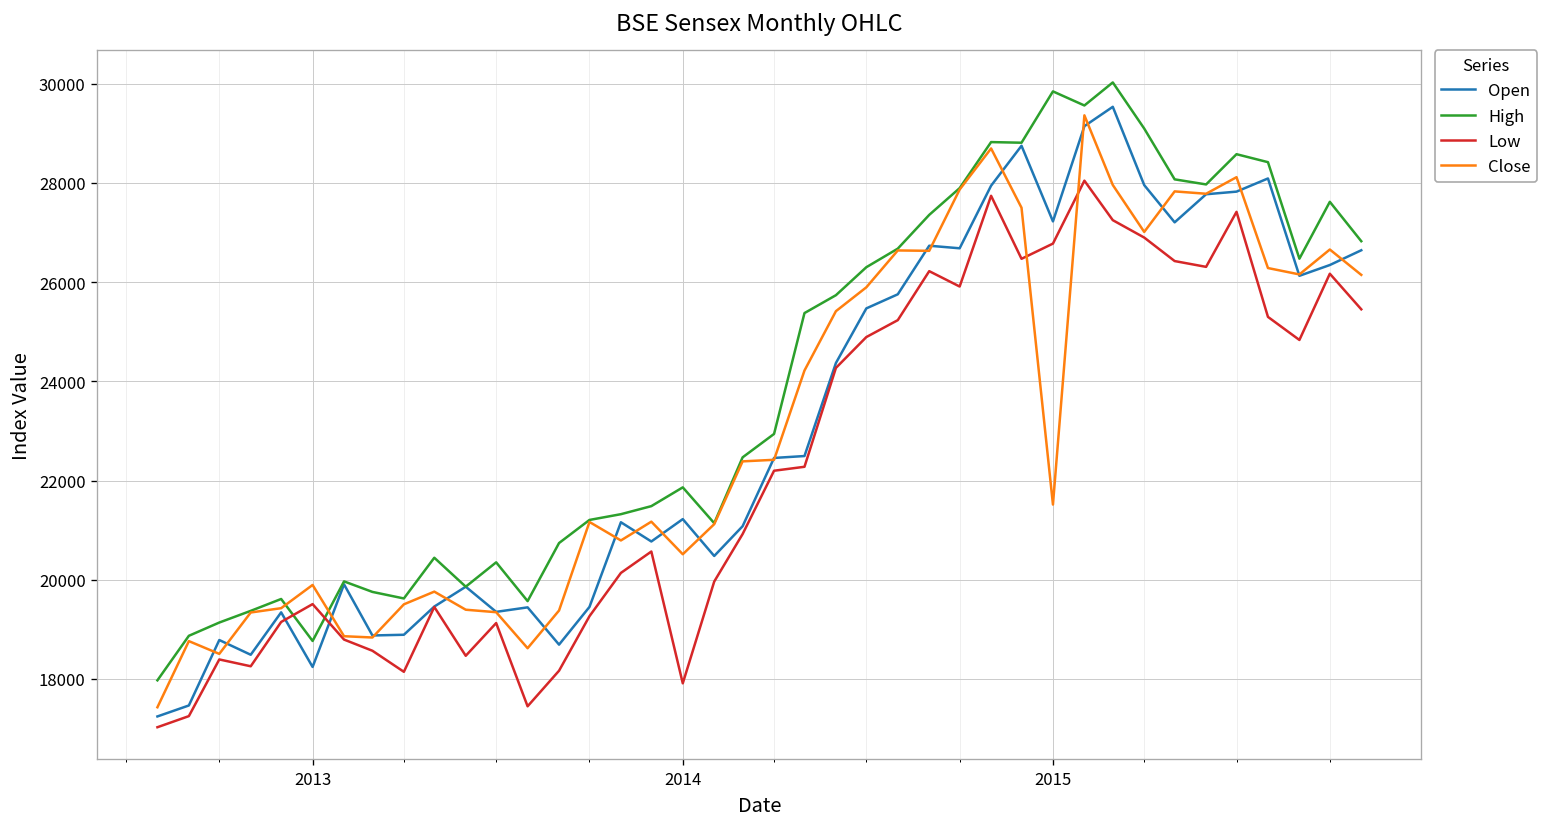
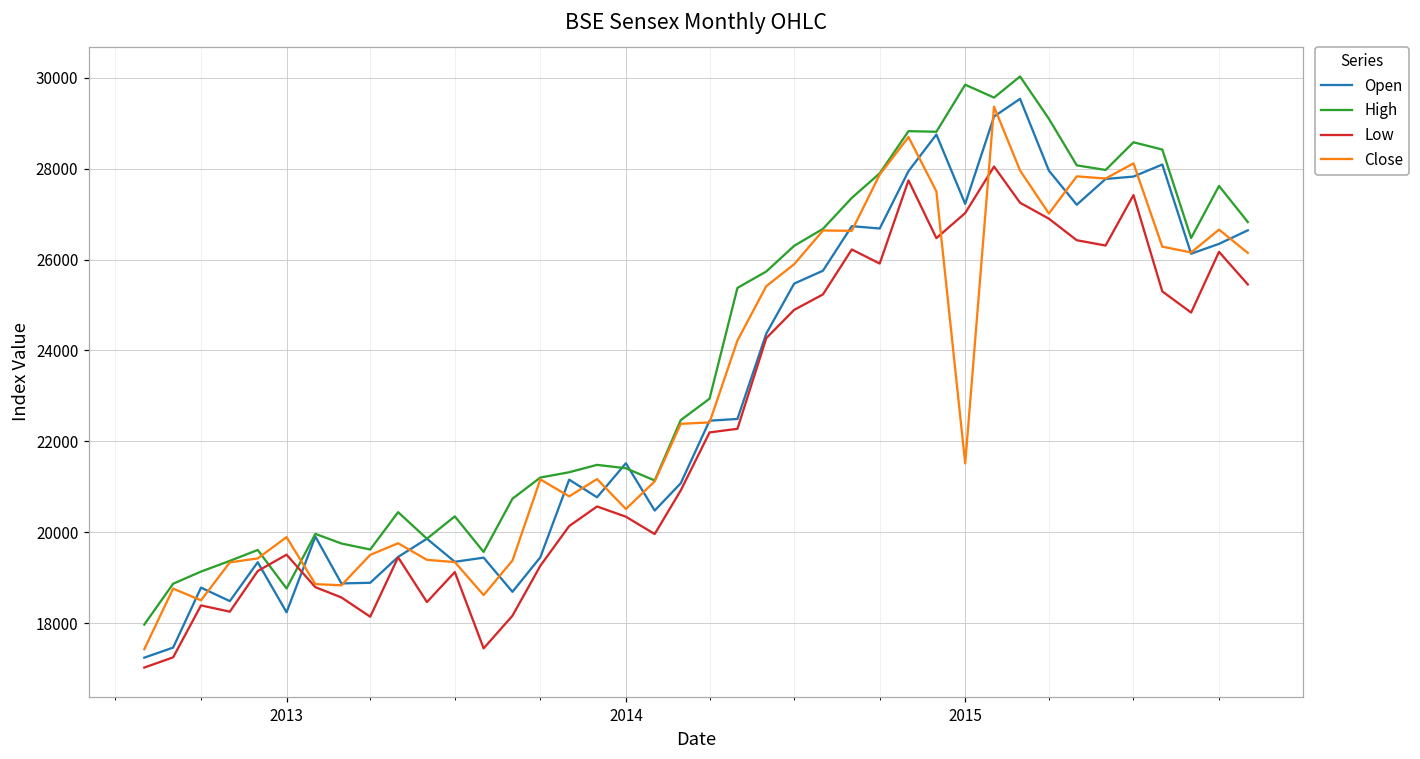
Open, 2014: 21200 -> 21500
High, 2014: 21900 -> 21400
Low, 2014: 17900 -> 20300
Low, 2015: 26800 -> 27000
